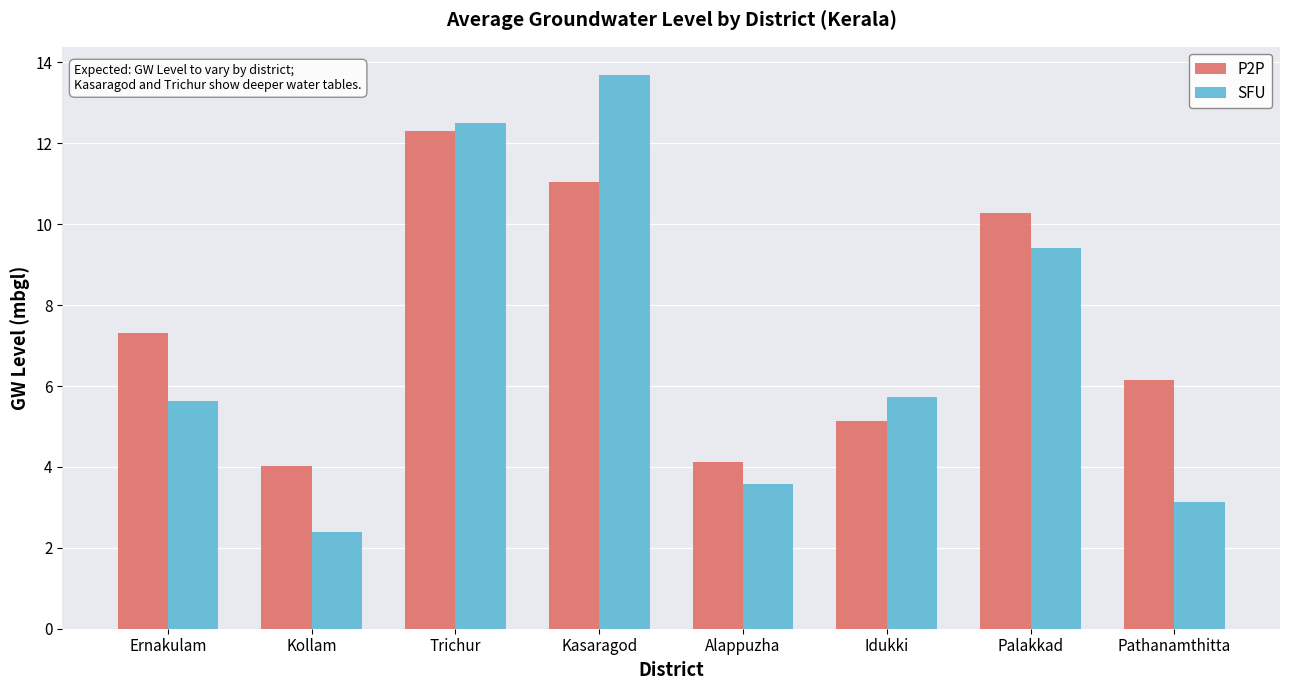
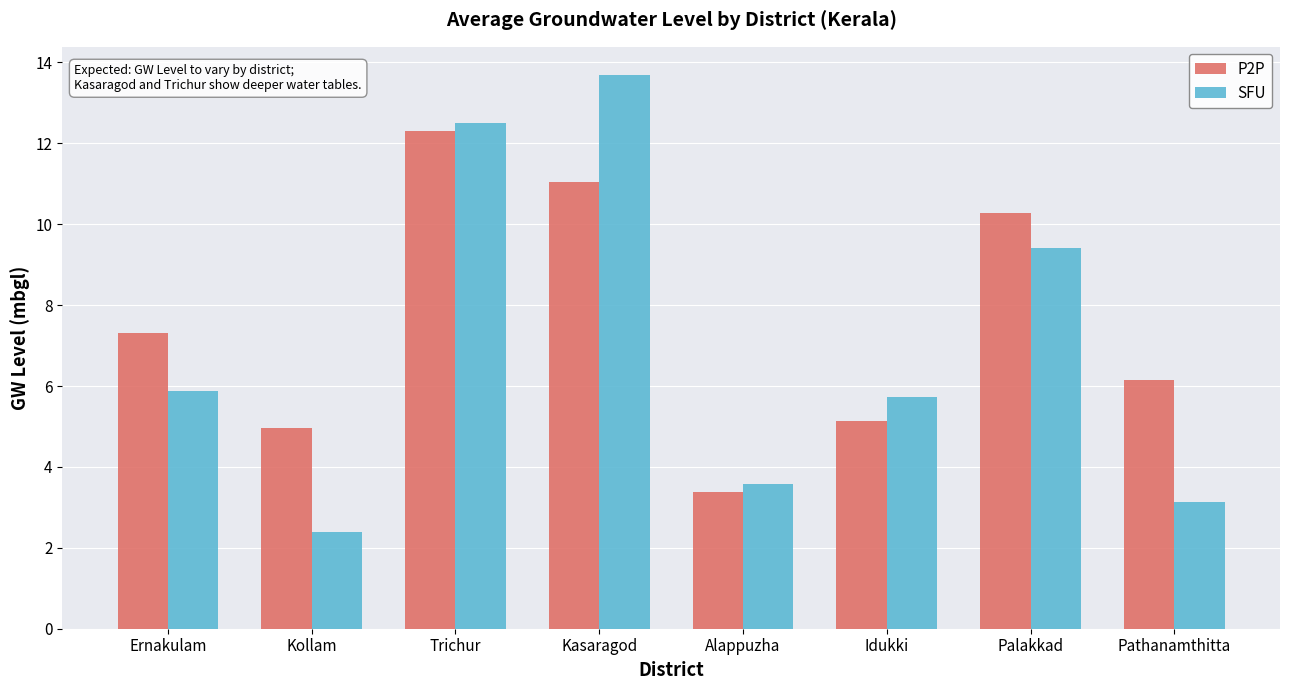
SFU, Ernakulam: 5.6 -> 5.9
P2P, Kollam: 4.0 -> 5.0
P2P, Alappuzha: 4.1 -> 3.4
